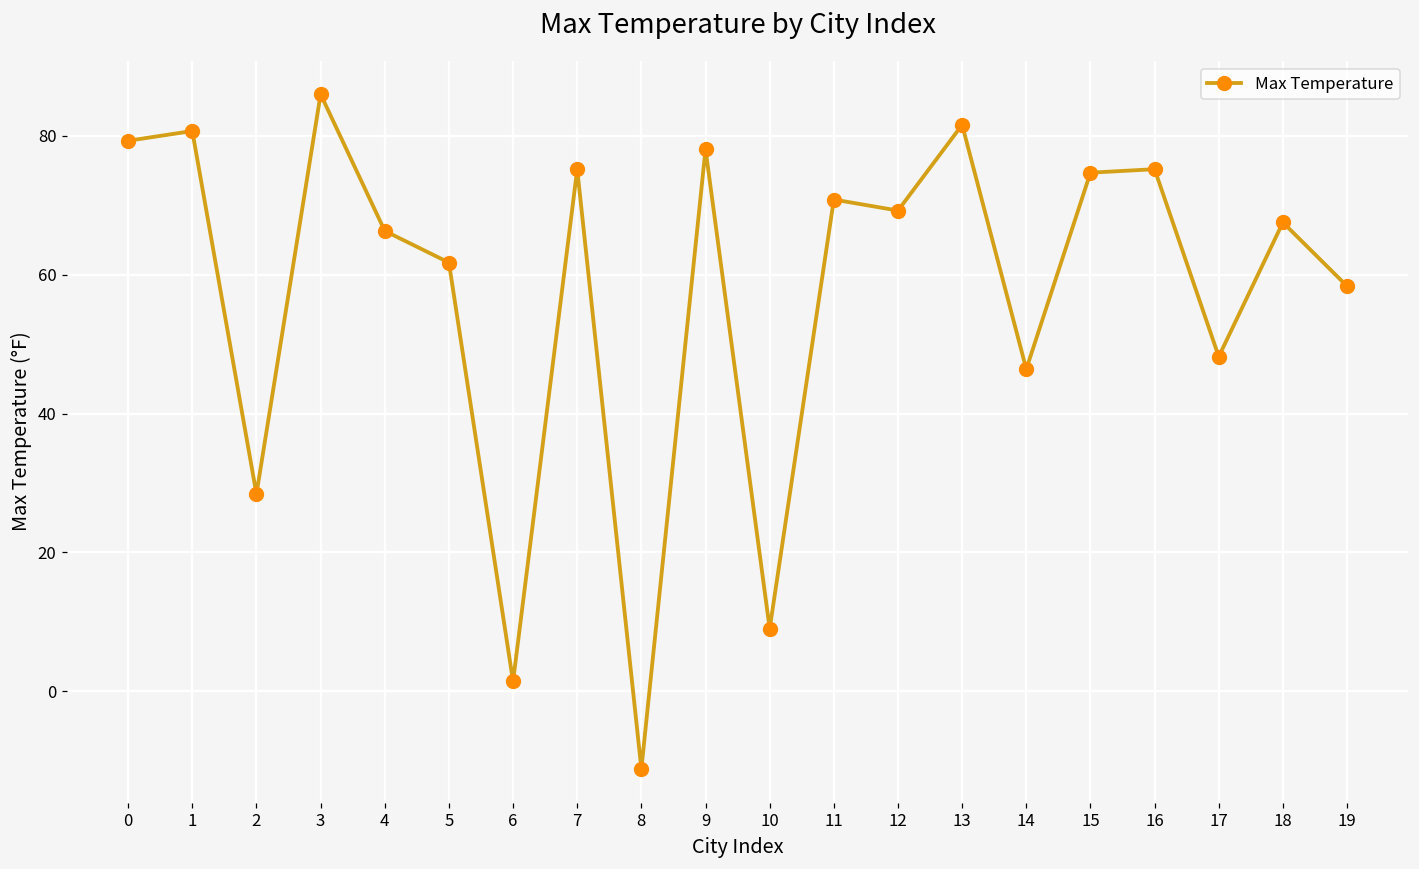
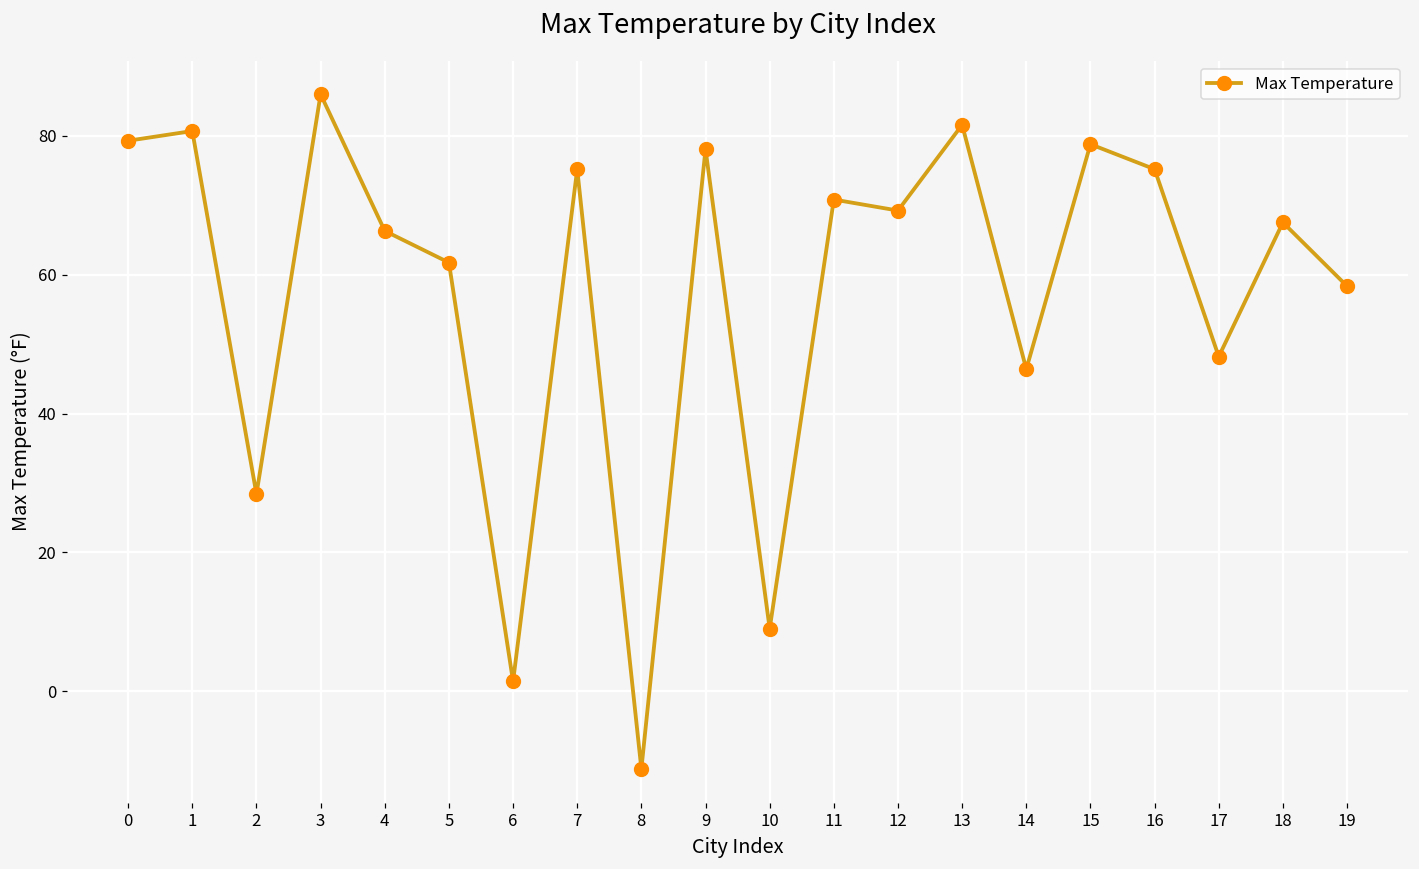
15: 75 -> 79
